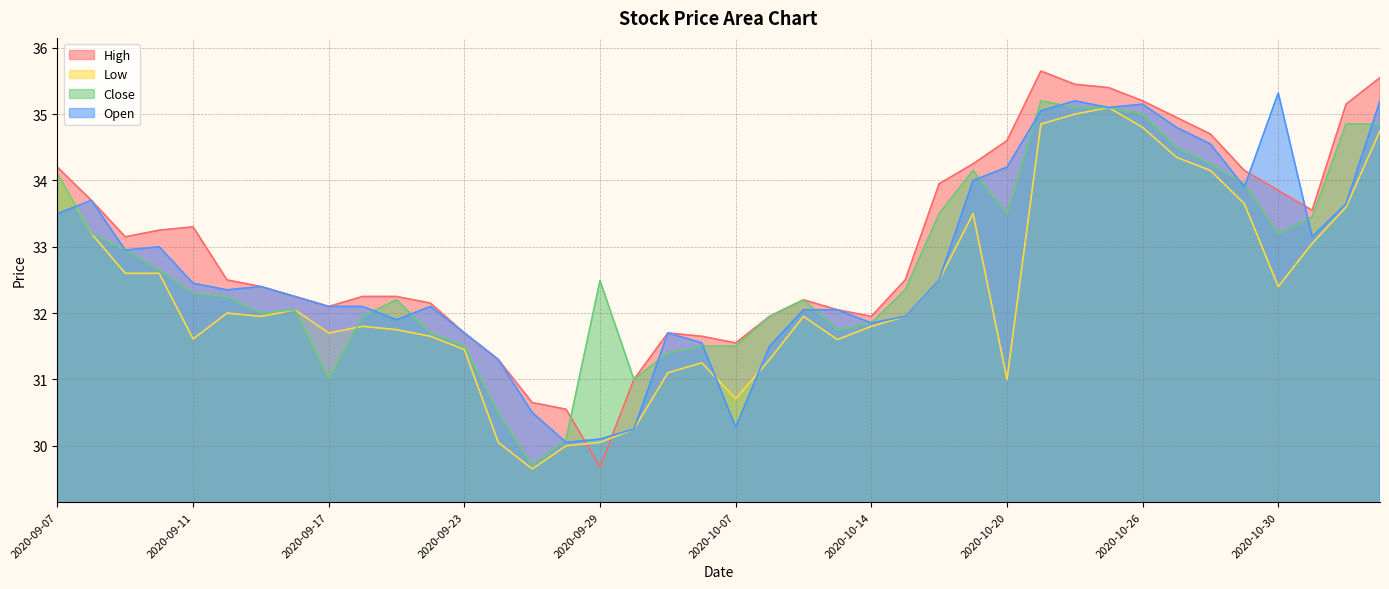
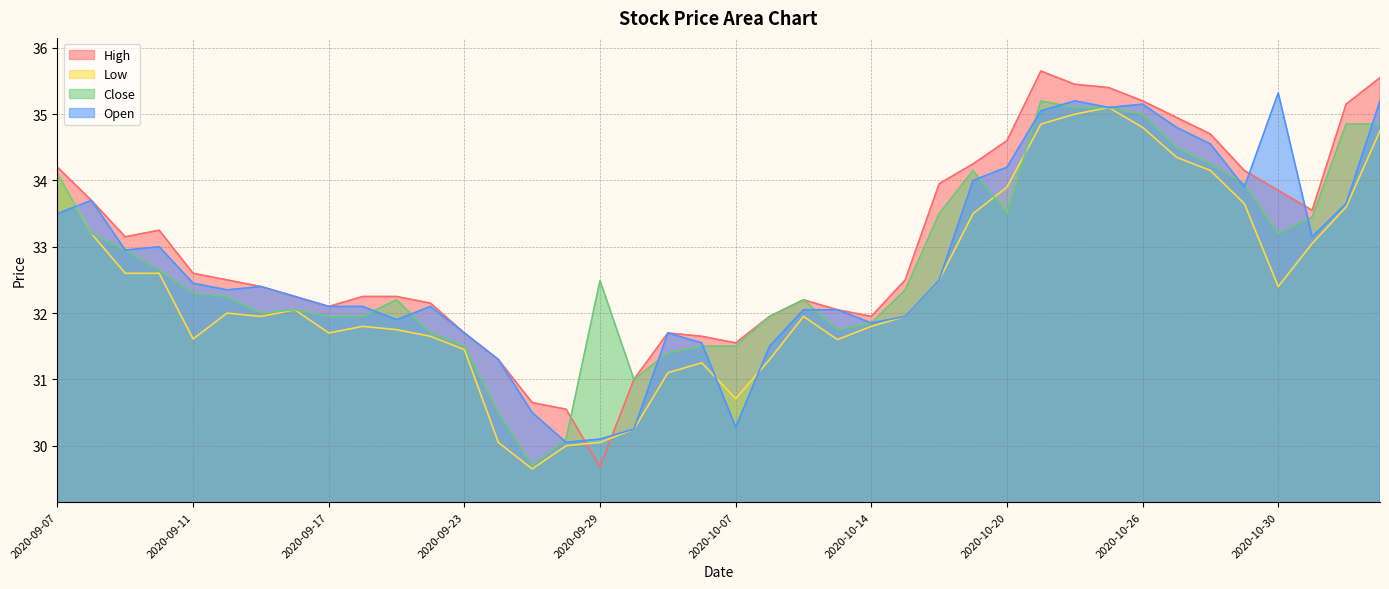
High, 2020-09-11: 33.3 -> 32.6
Close, 2020-09-17: 31.0 -> 32.0
Low, 2020-10-20: 31.0 -> 33.9
